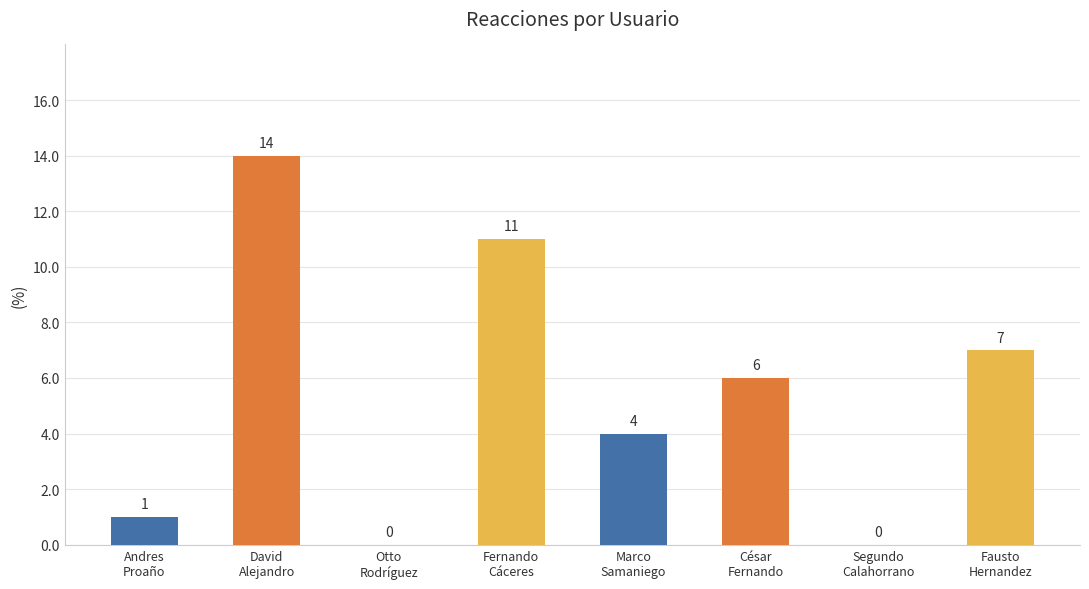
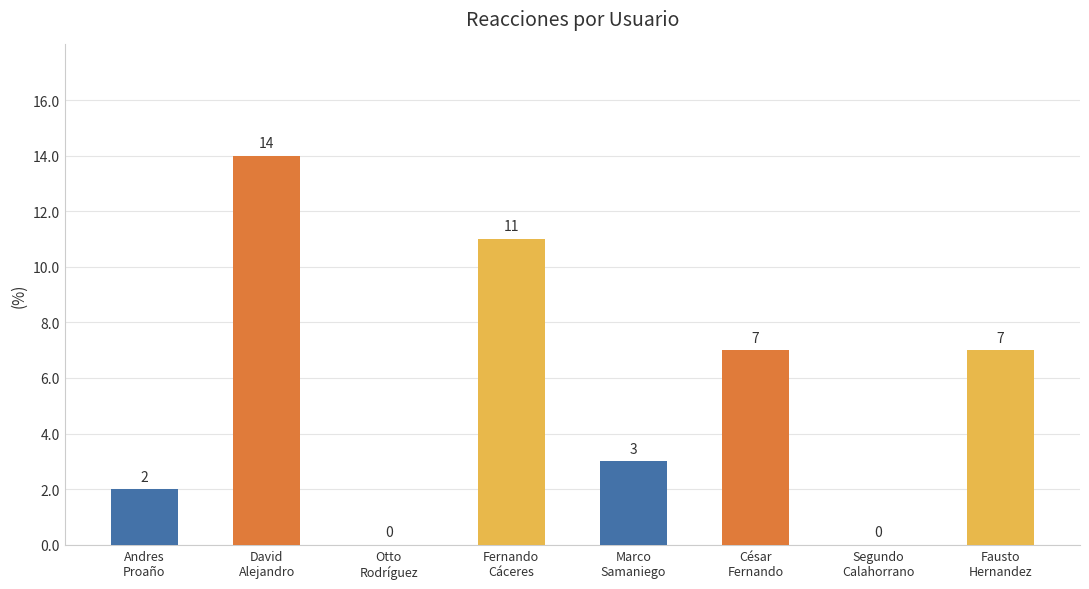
Andres Proaño: 1 -> 2
Marco Samaniego: 4 -> 3
César Fernando: 6 -> 7
